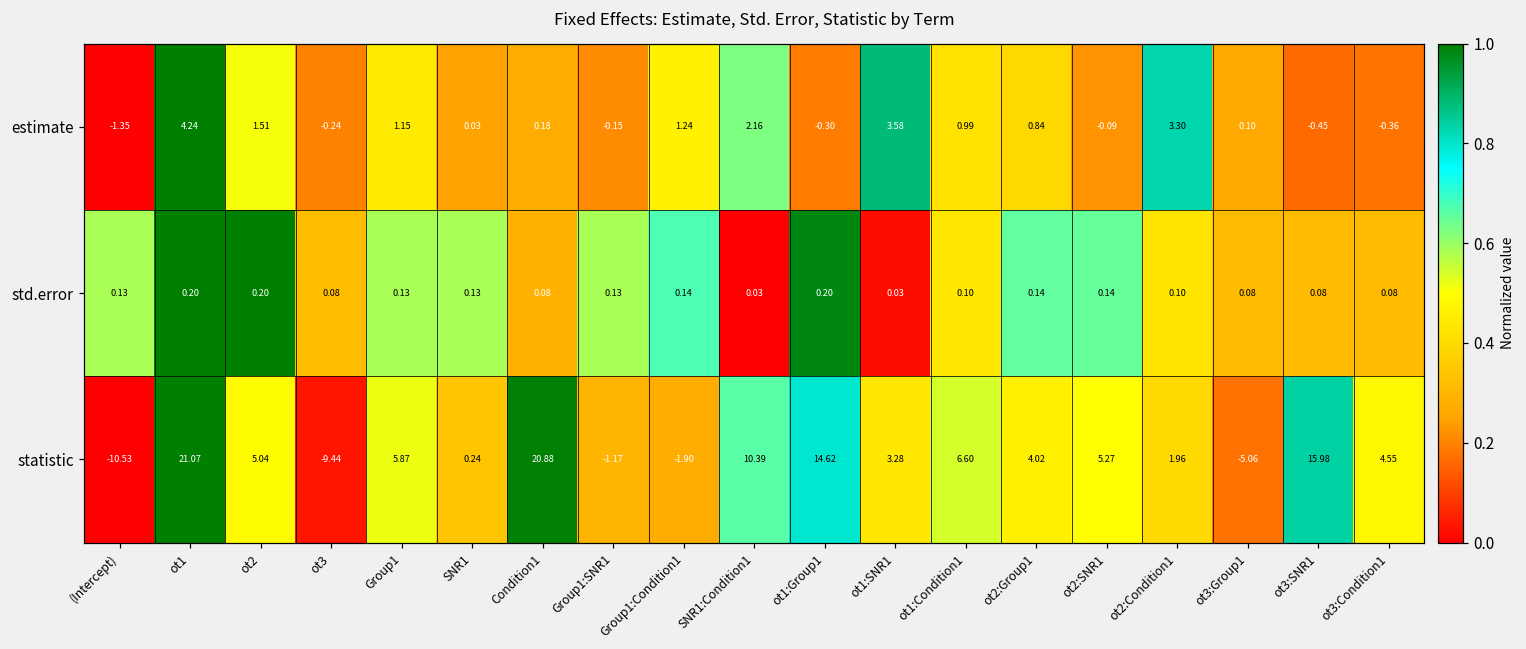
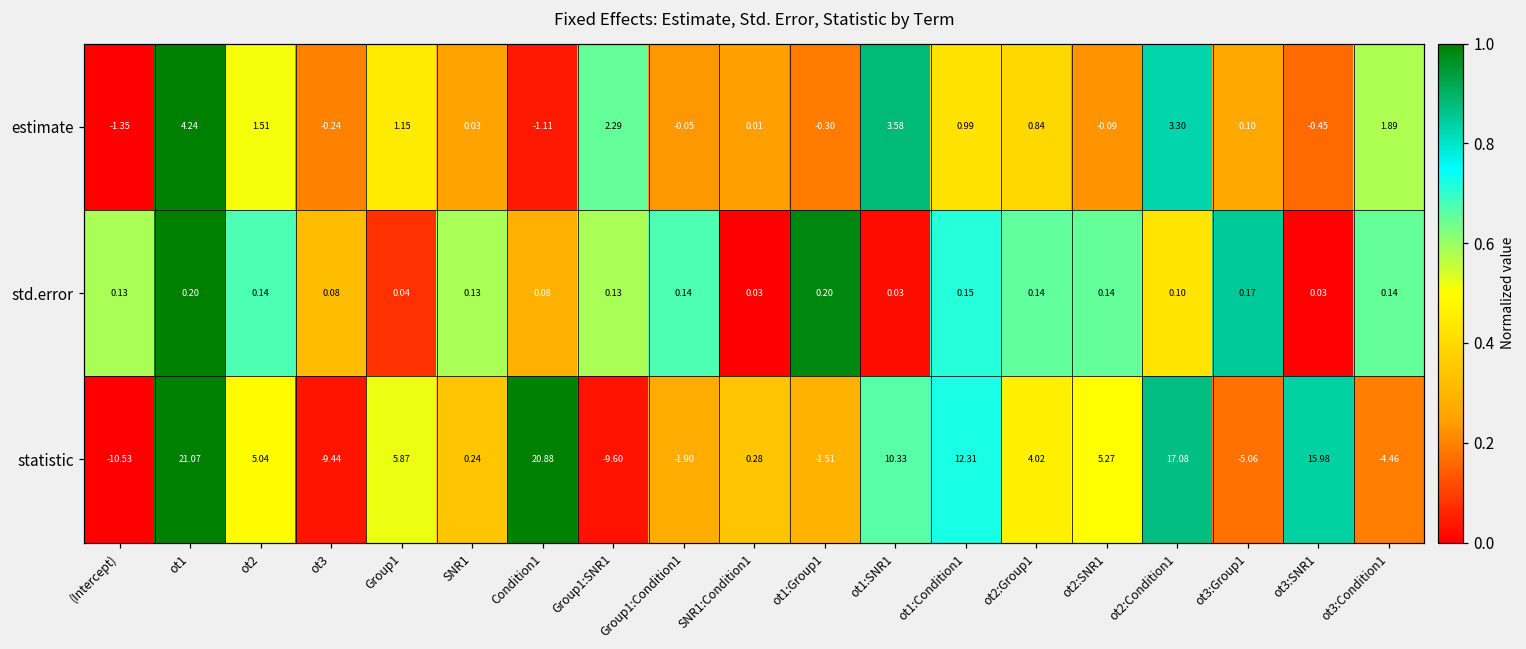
estimate, Condition1: 0.18 -> -1.11
estimate, Group1:SNR1: -0.15 -> 2.29
estimate, Group1:Condition1: 1.24 -> -0.05
estimate, SNR1:Condition1: 2.16 -> 0.01
estimate, ot3:Condition1: -0.36 -> 1.89
std.error, ot2: 0.20 -> 0.14
std.error, Group1: 0.13 -> 0.04
std.error, ot1:Condition1: 0.10 -> 0.15
std.error, ot3:Group1: 0.08 -> 0.17
std.error, ot3:SNR1: 0.08 -> 0.03
std.error, ot3:Condition1: 0.08 -> 0.14
statistic, Group1:SNR1: -1.17 -> -9.60
statistic, SNR1:Condition1: 10.39 -> 0.28
statistic, ot1:Group1: 14.62 -> -1.51
statistic, ot1:SNR1: 3.28 -> 10.33
statistic, ot1:Condition1: 6.60 -> 12.31
statistic, ot2:Condition1: 1.96 -> 17.08
statistic, ot3:Condition1: 4.55 -> -4.46
